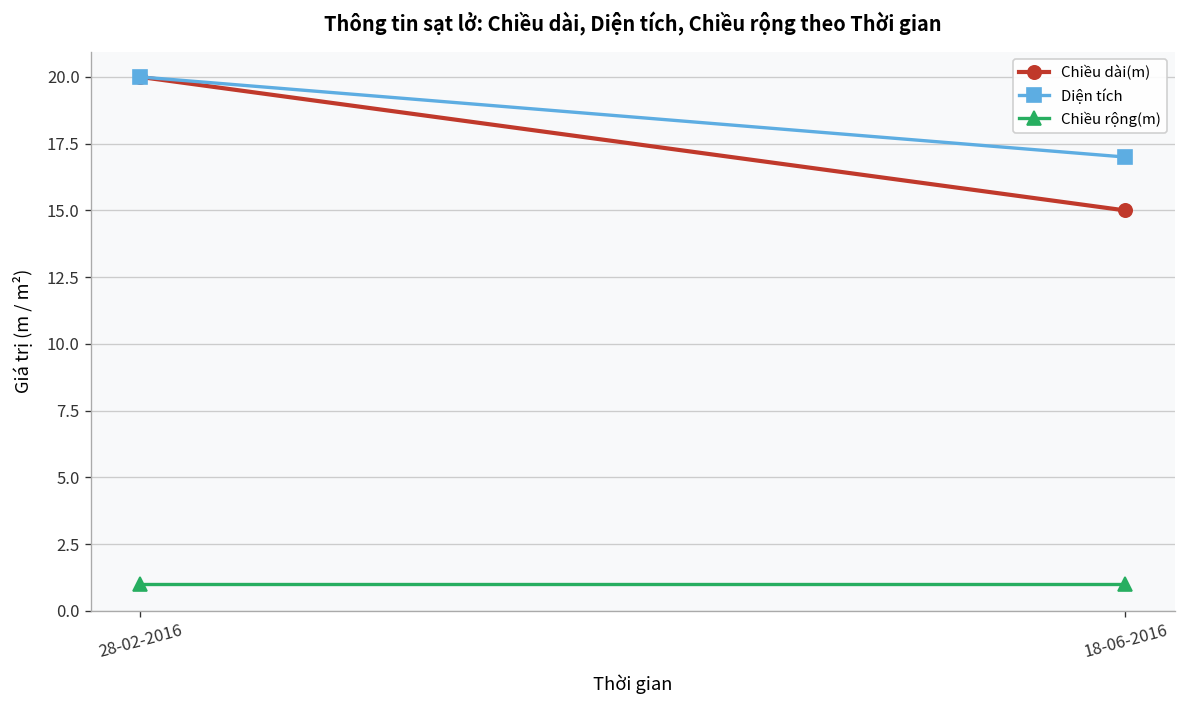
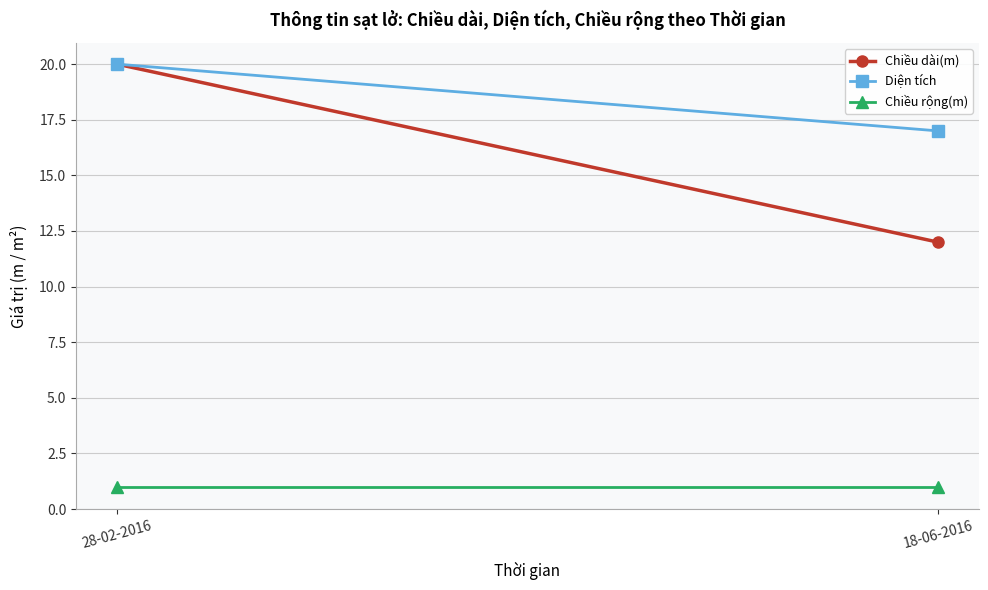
Chiều dài(m), 18-06-2016: 15 -> 12
